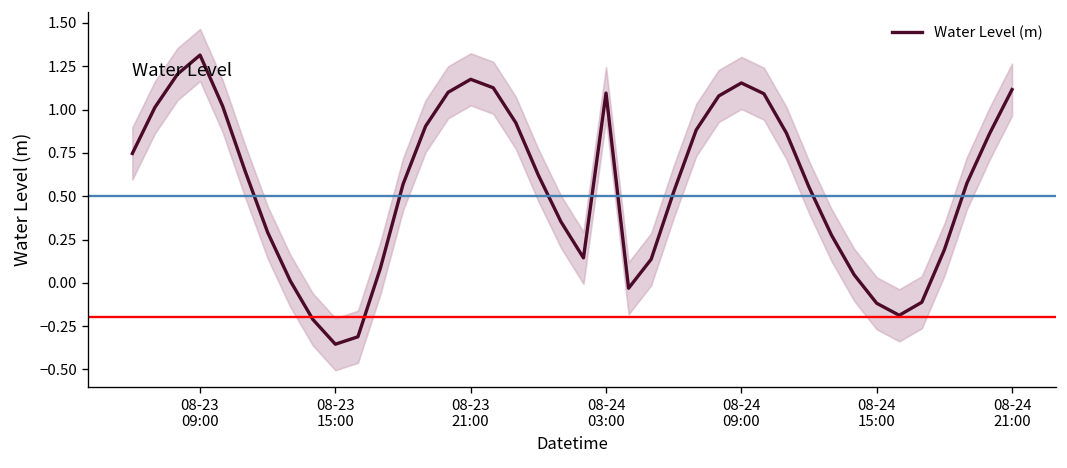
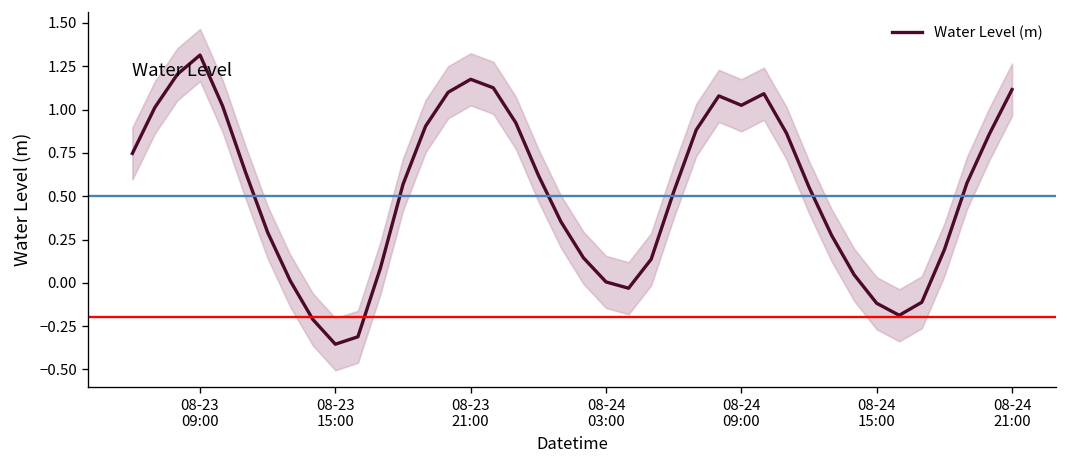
Water Level (m), 08-24 03:00: 1.10 -> 0.01
Water Level (m), 08-24 09:00: 1.15 -> 1.02
